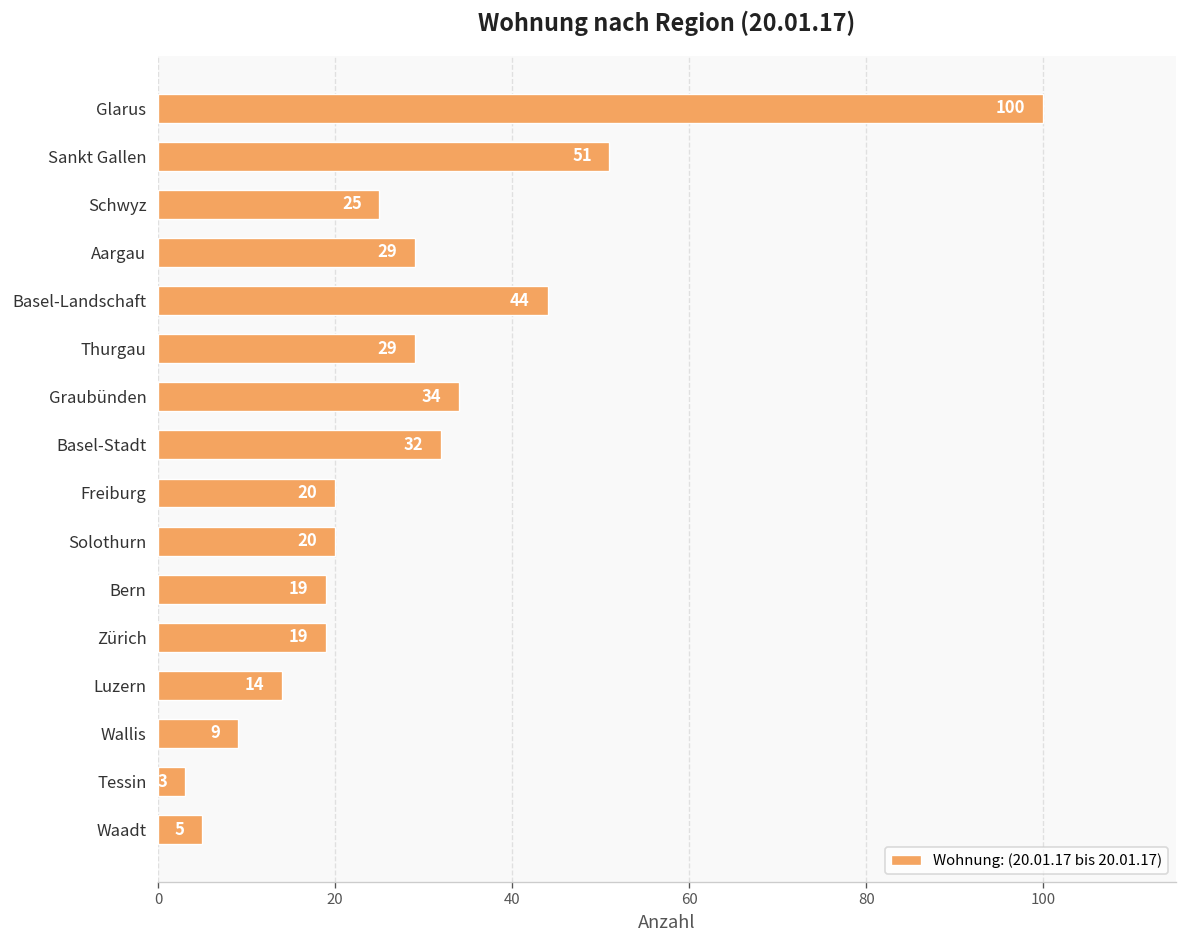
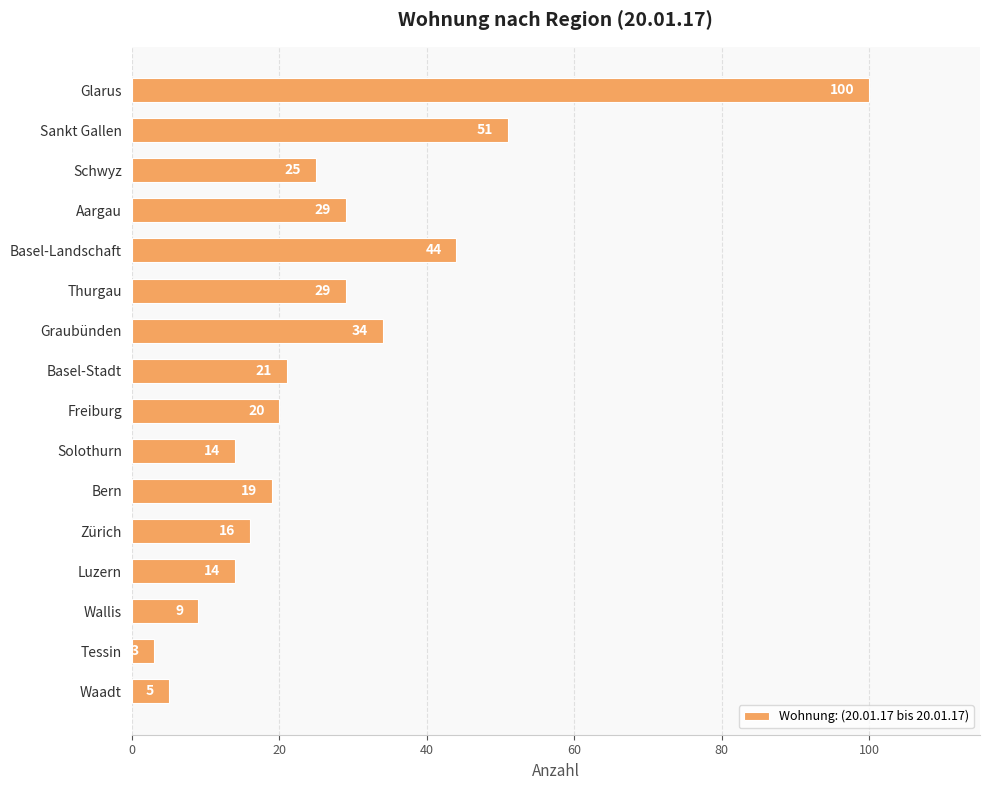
Basel-Stadt: 32 -> 21
Solothurn: 20 -> 14
Zürich: 19 -> 16
